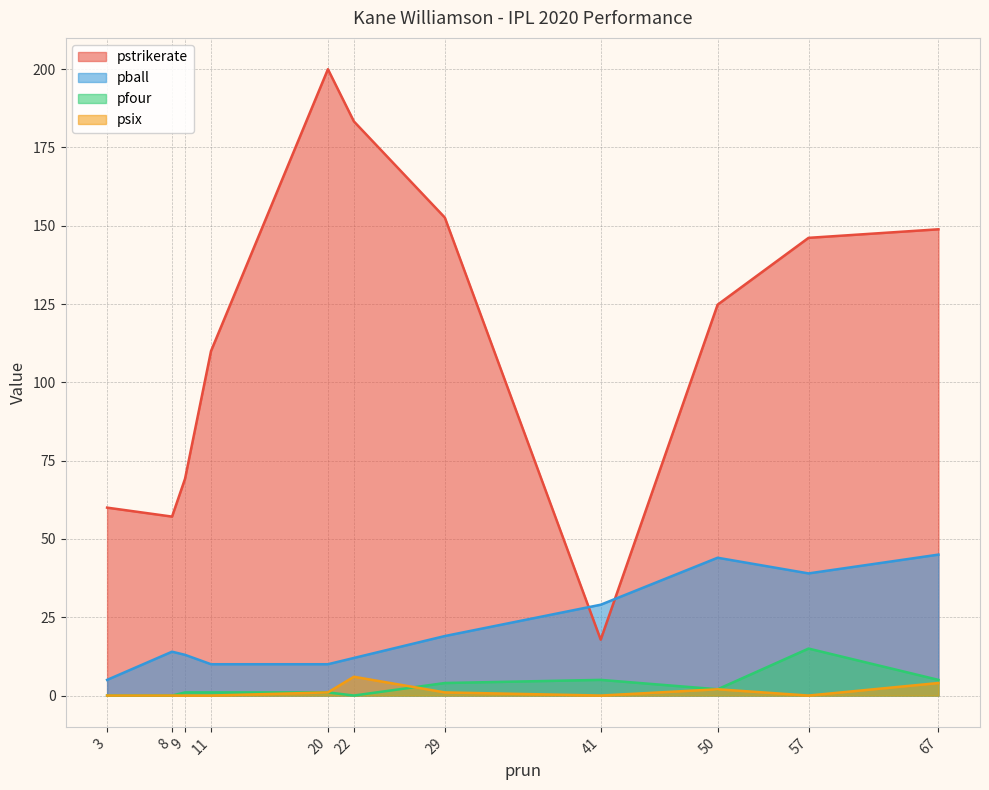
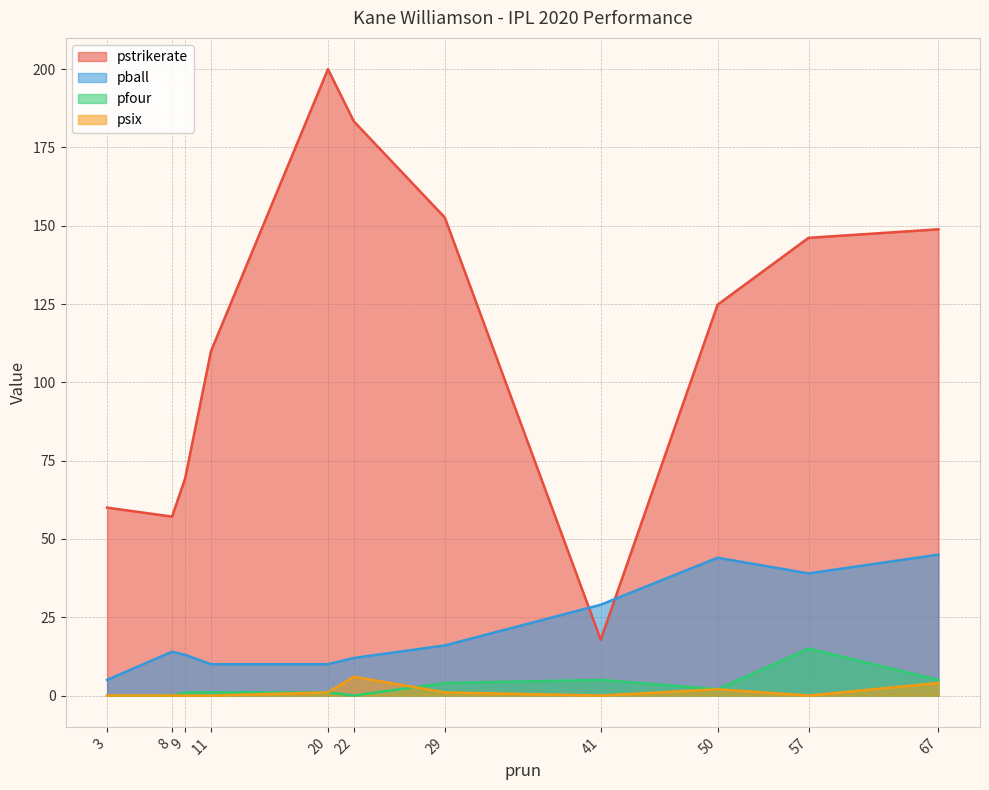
pball, 29: 19 -> 16
